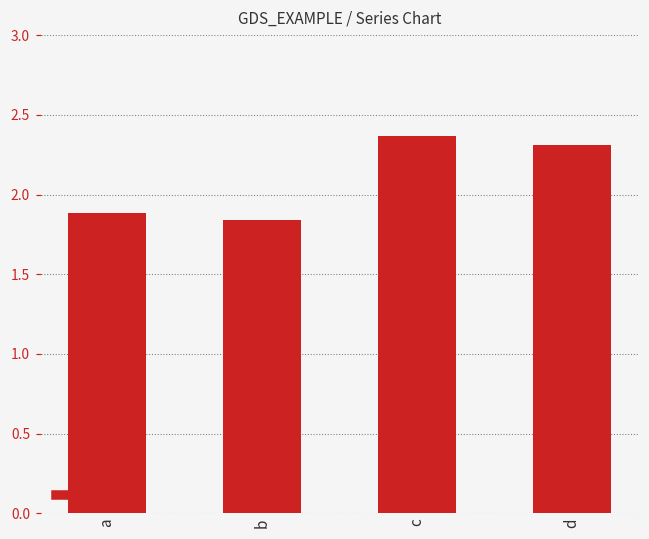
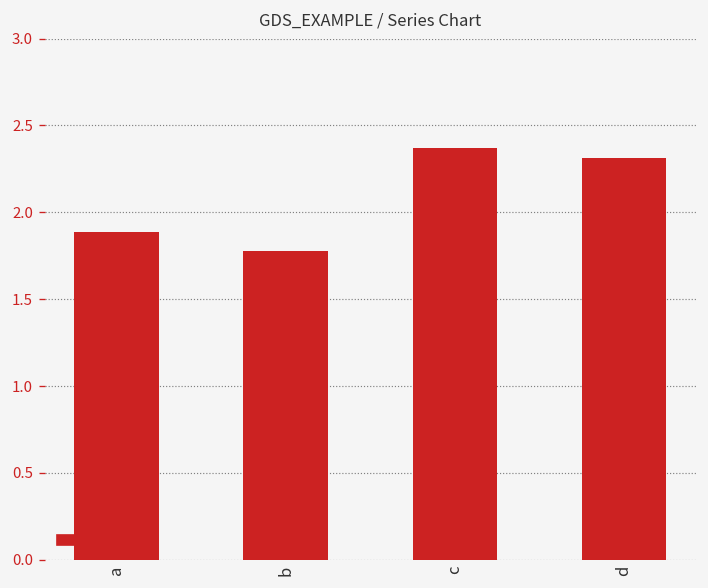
b: 1.84 -> 1.78
